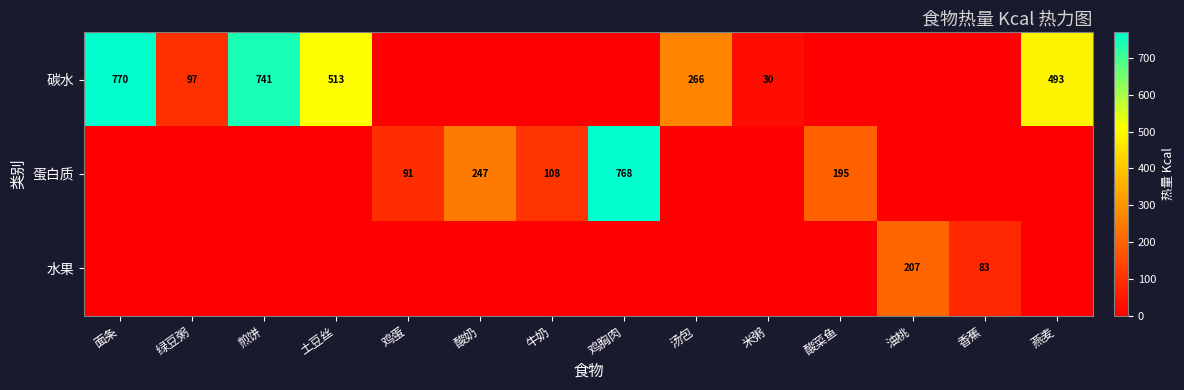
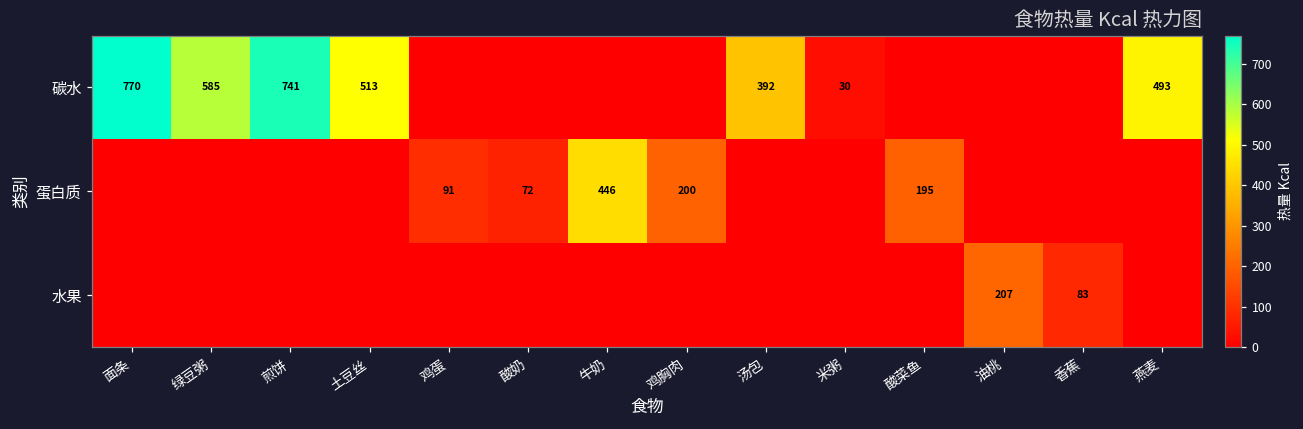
碳水, 绿豆粥: 97 -> 585
碳水, 汤包: 266 -> 392
蛋白质, 酸奶: 247 -> 72
蛋白质, 牛奶: 108 -> 446
蛋白质, 鸡胸肉: 768 -> 200
